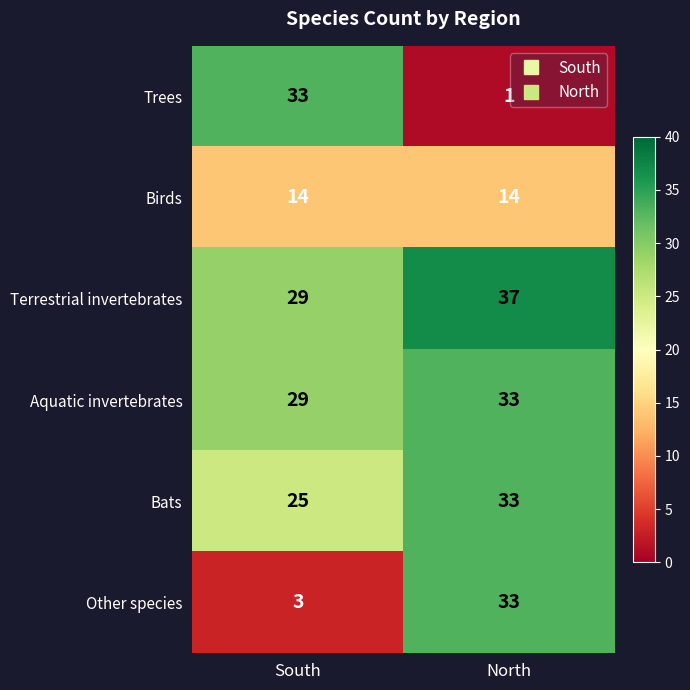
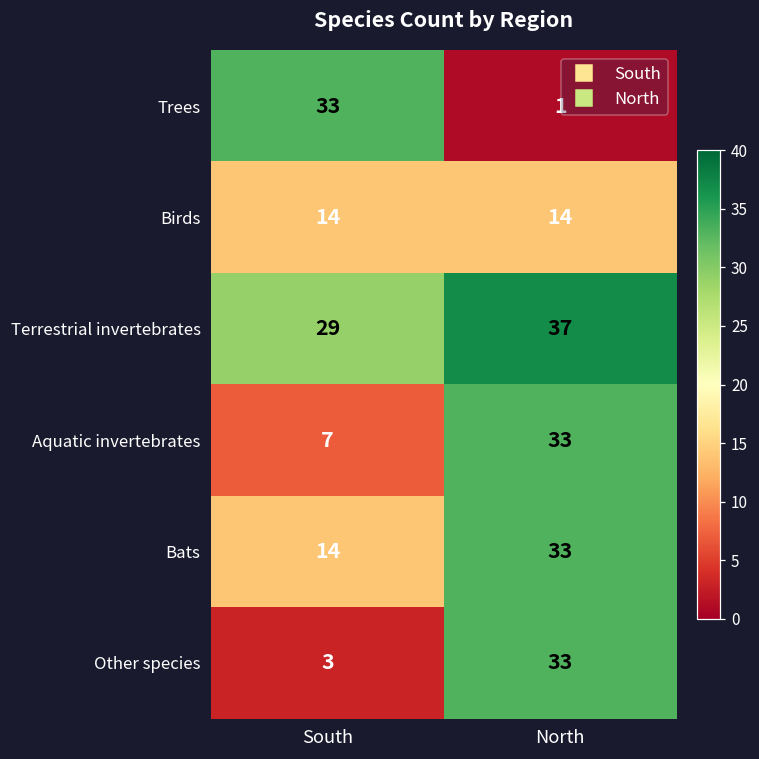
Aquatic invertebrates, South: 29 -> 7
Bats, South: 25 -> 14
